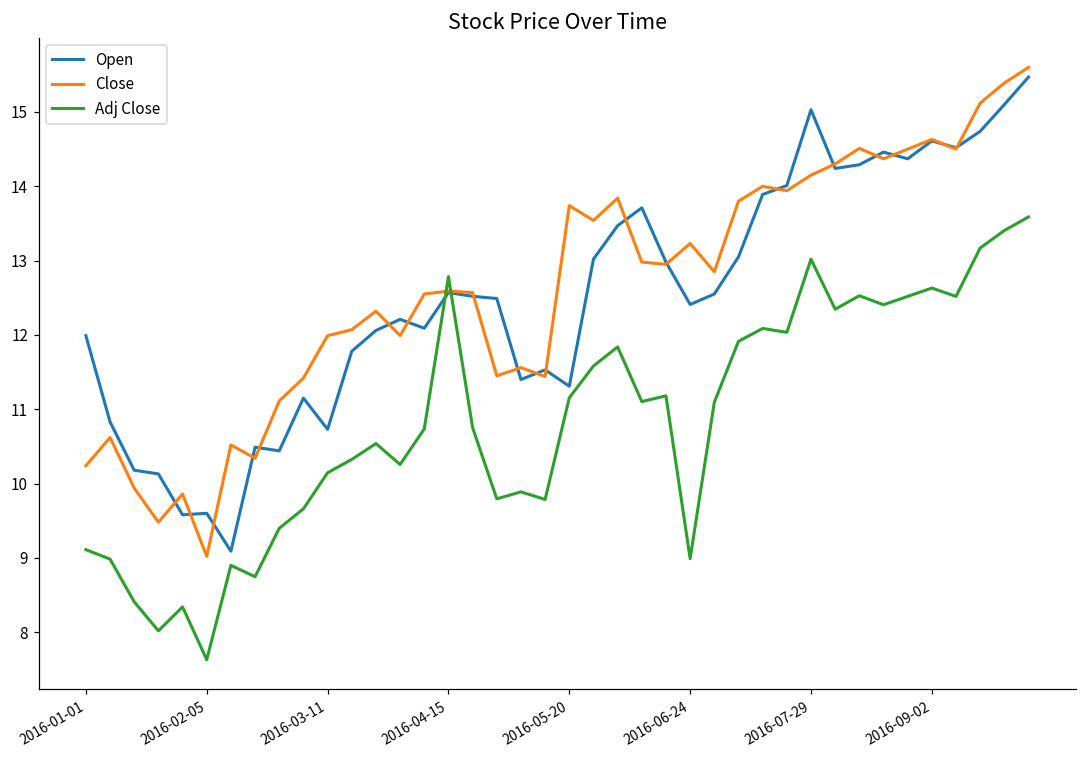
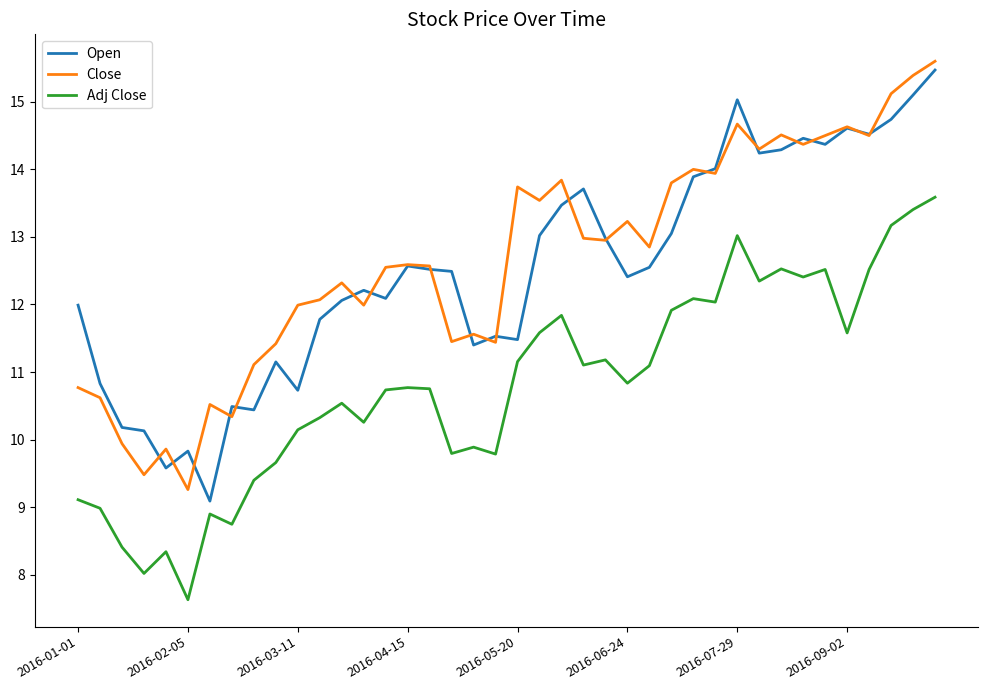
Close, 2016-01-01: 10.2 -> 10.8
Open, 2016-02-05: 9.6 -> 9.8
Close, 2016-02-05: 9.0 -> 9.3
Adj Close, 2016-04-15: 12.8 -> 10.8
Open, 2016-05-20: 11.3 -> 11.5
Adj Close, 2016-06-24: 9.0 -> 10.8
Close, 2016-07-29: 14.2 -> 14.7
Adj Close, 2016-09-02: 12.6 -> 11.6
